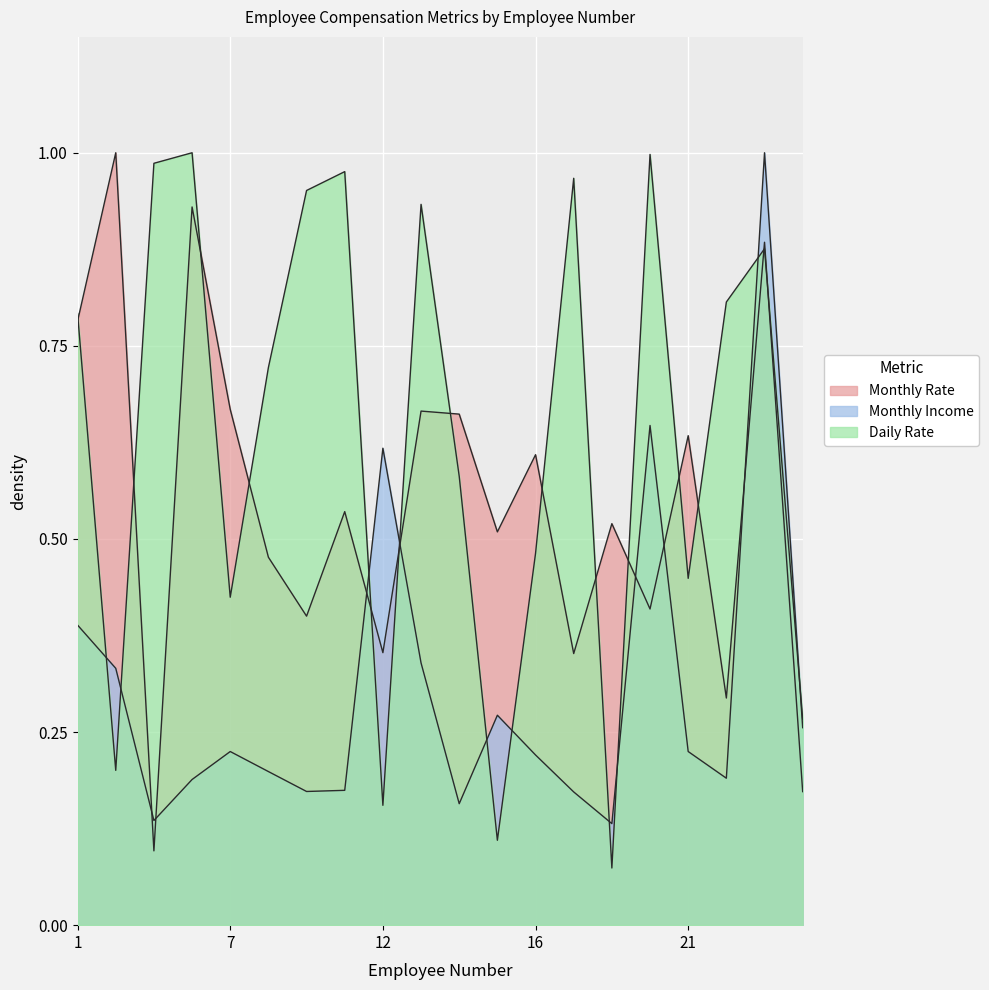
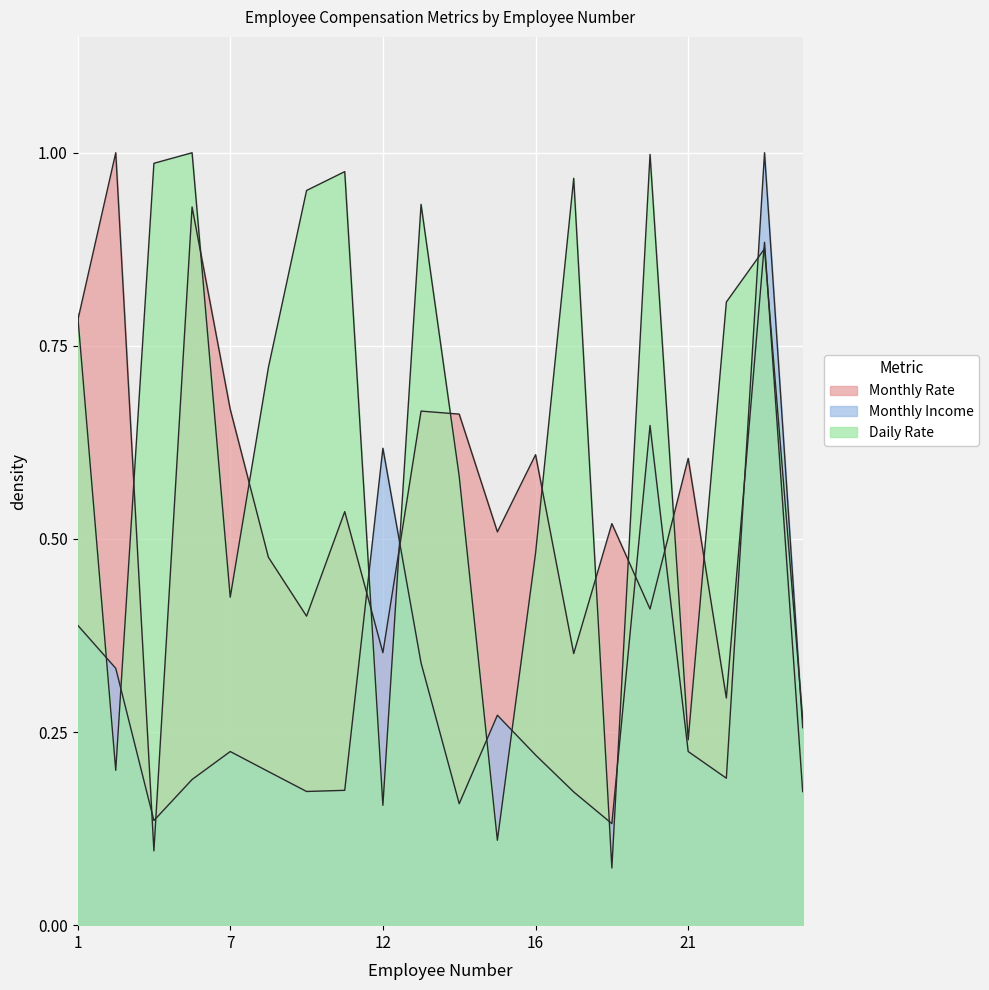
Monthly Rate, 21: 0.63 -> 0.60
Daily Rate, 21: 0.45 -> 0.24
